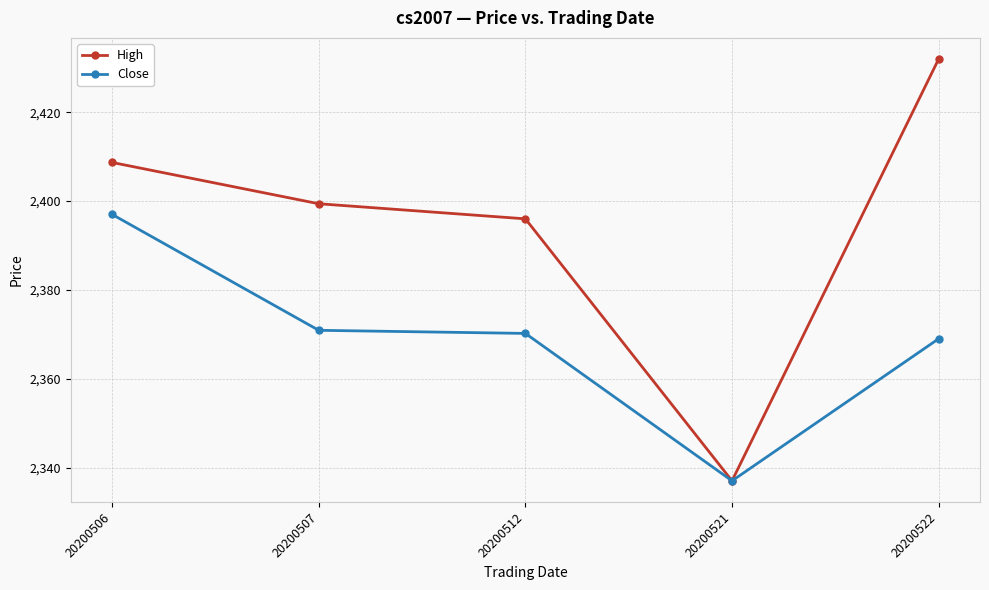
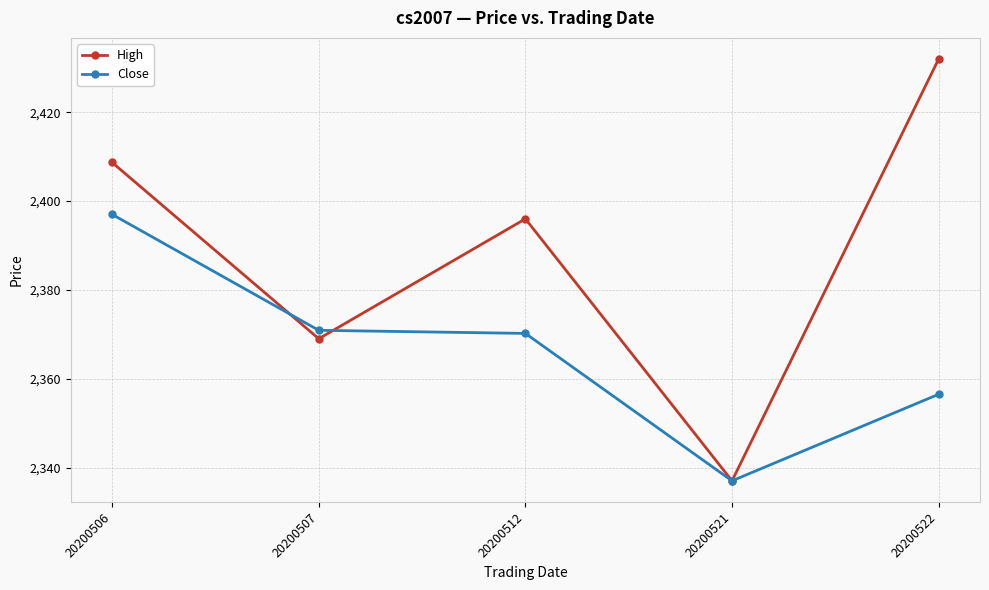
High, 20200507: 2,399 -> 2,369
Close, 20200522: 2,369 -> 2,357
